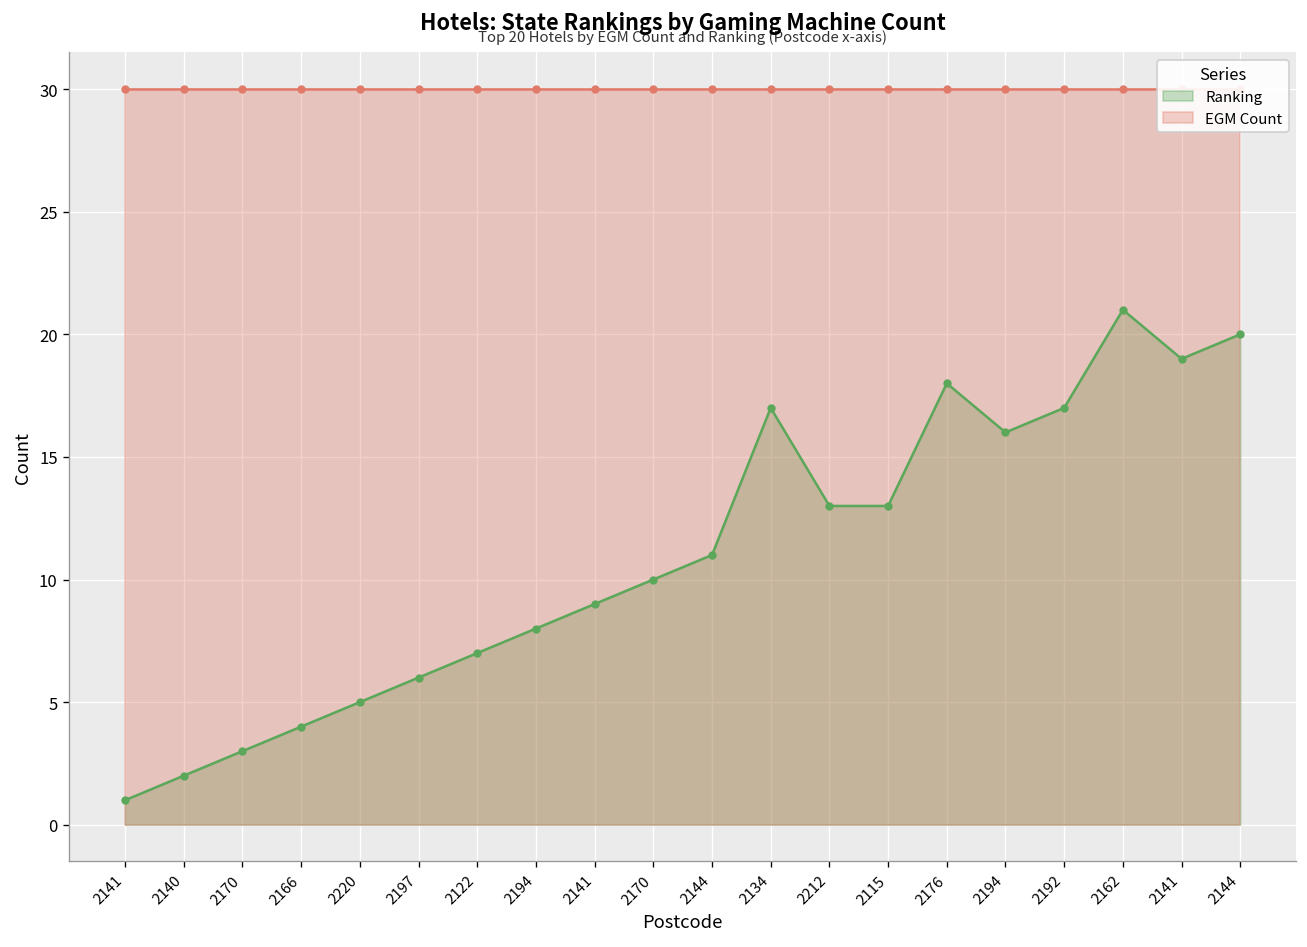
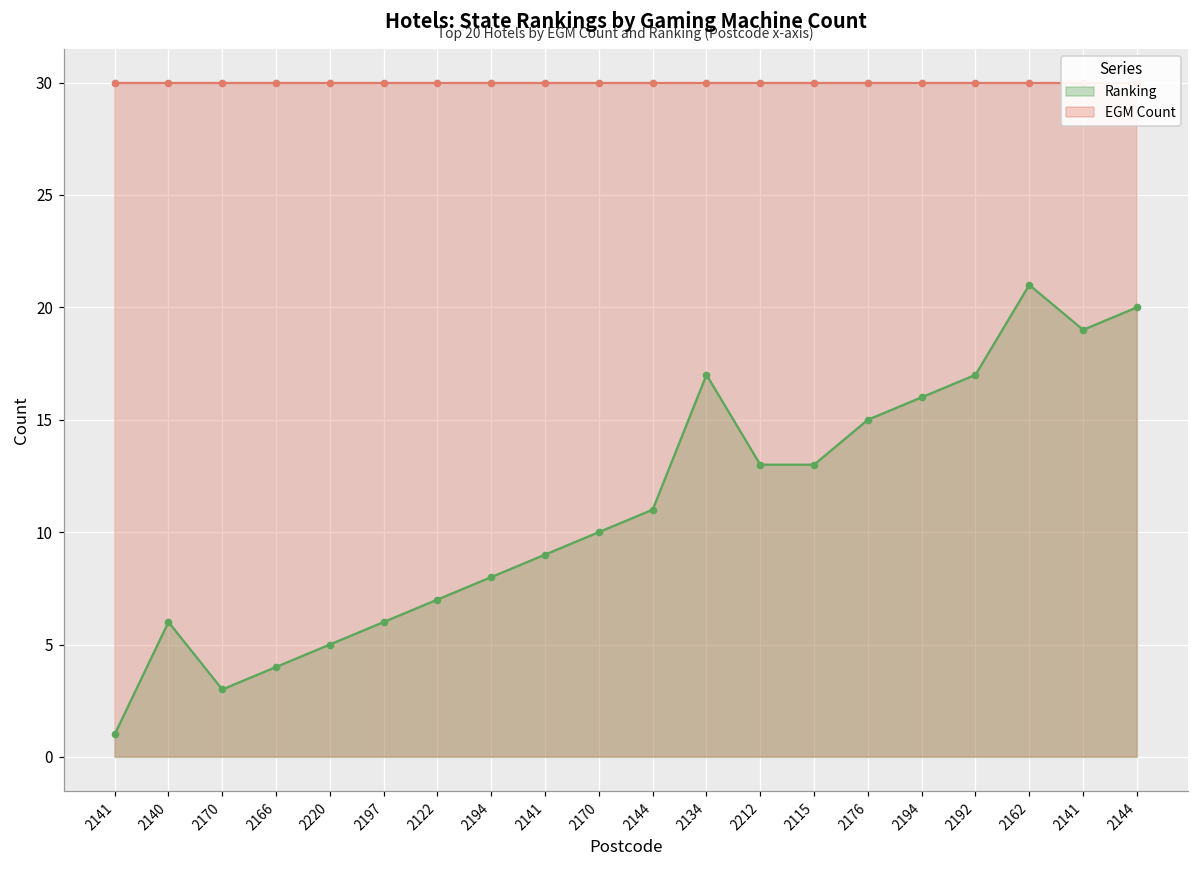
Ranking, 2140: 2 -> 6
Ranking, 2176: 18 -> 15
